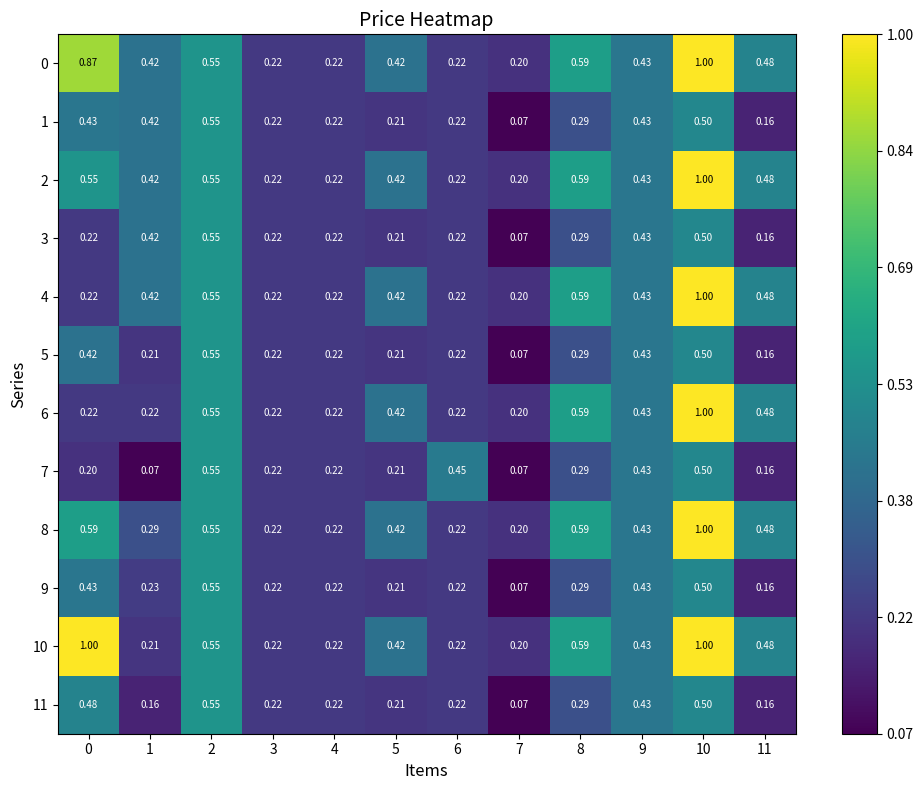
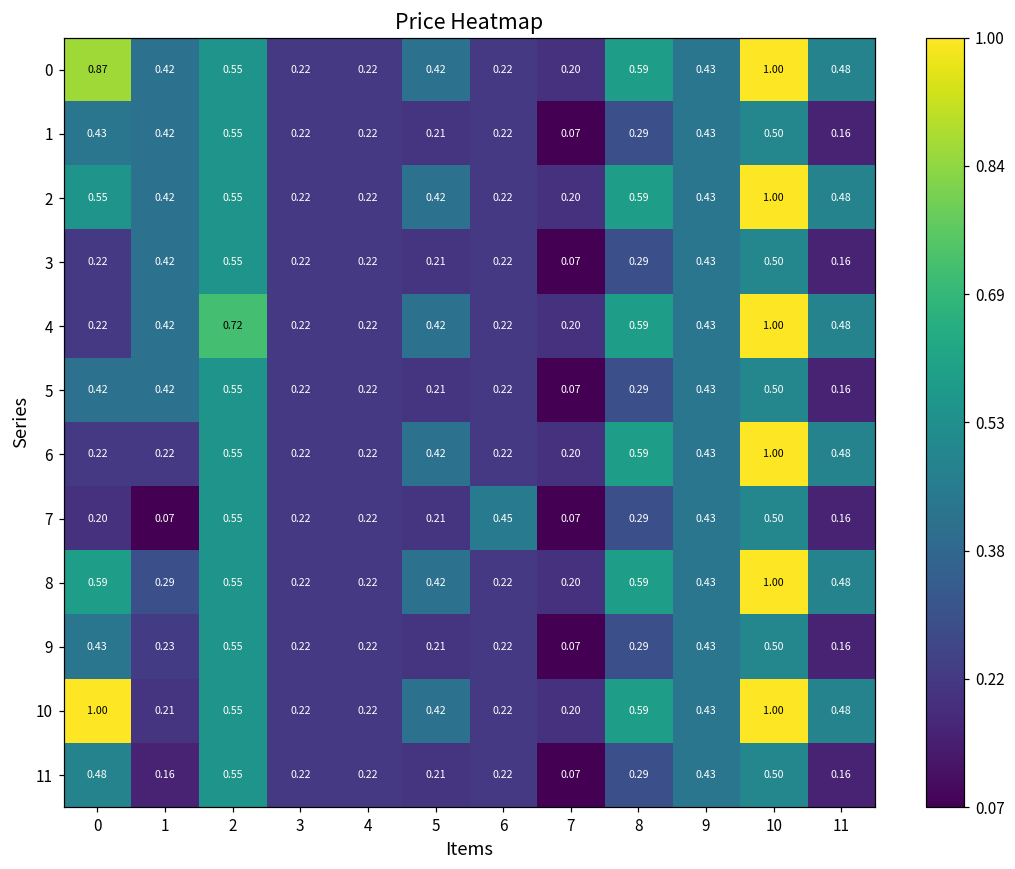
4, 2: 0.55 -> 0.72
5, 1: 0.21 -> 0.42
